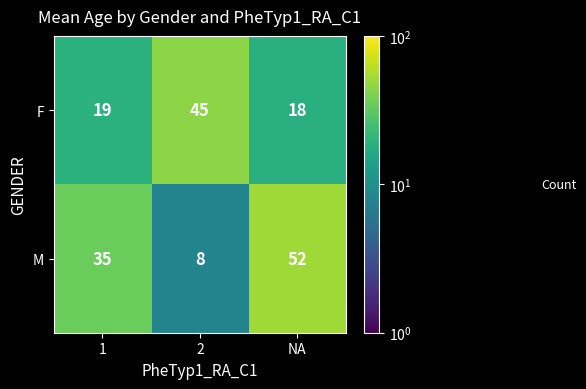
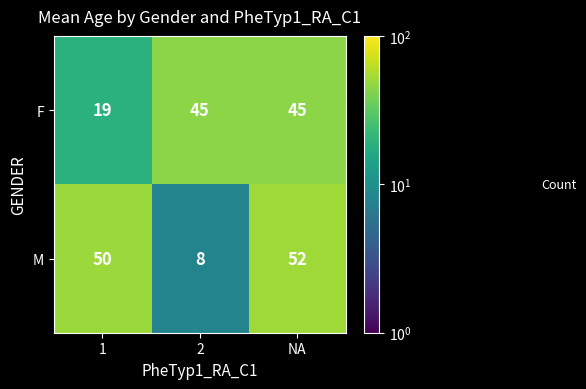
F, NA: 18 -> 45
M, 1: 35 -> 50
